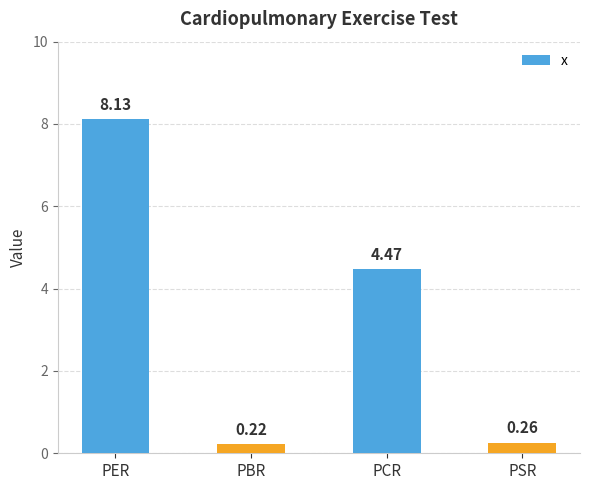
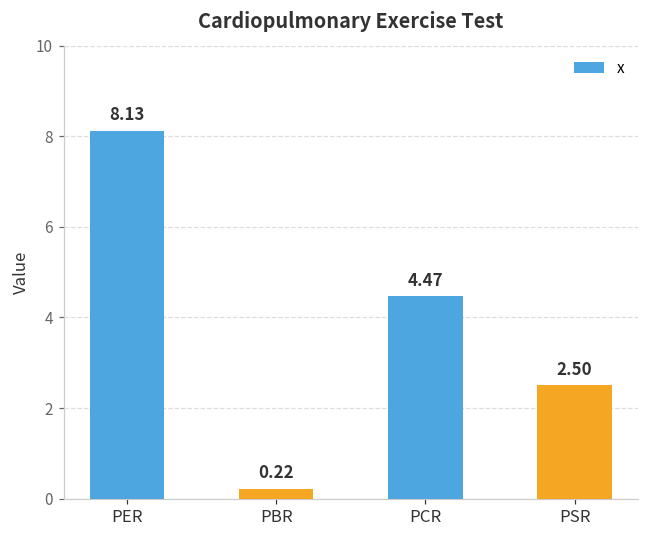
PSR: 0.26 -> 2.50
